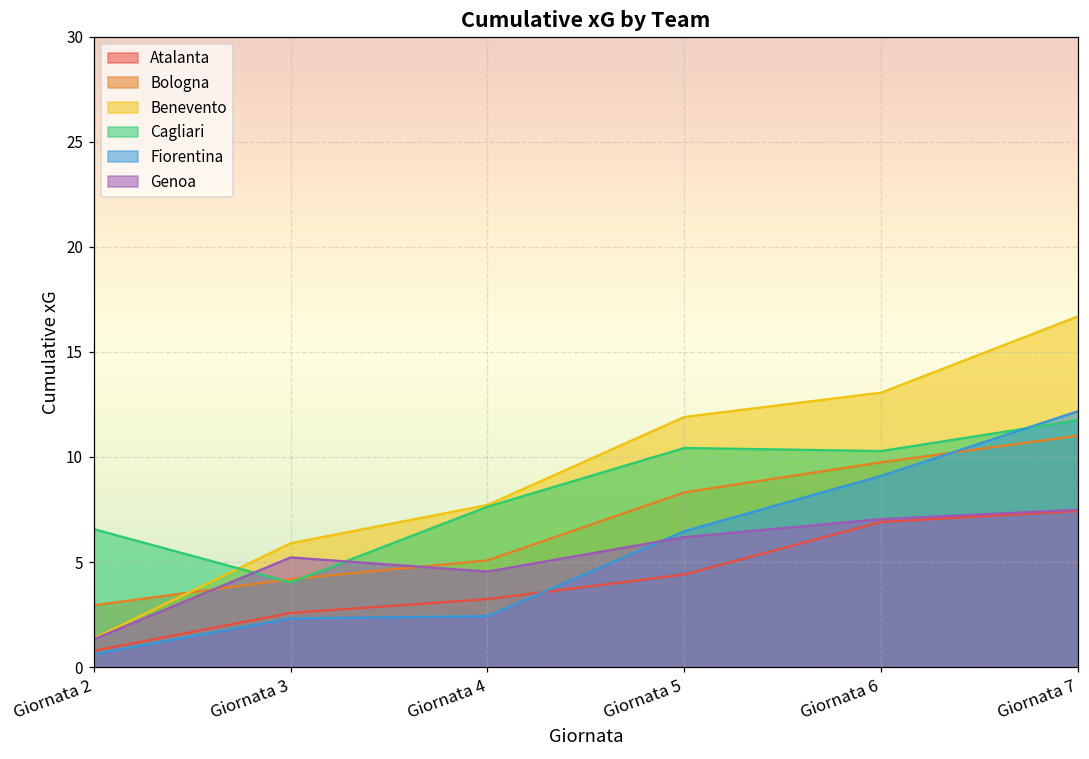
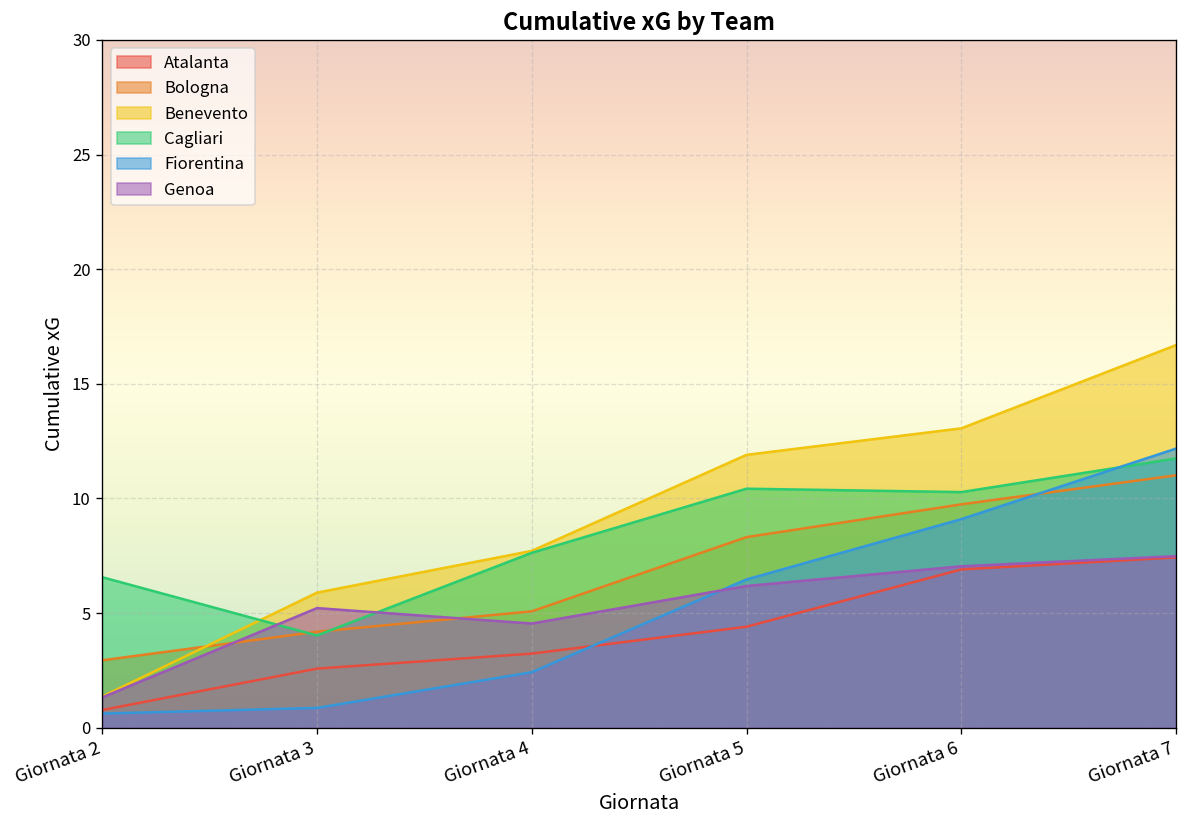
Fiorentina, Giornata 3: 2.3 -> 0.9
